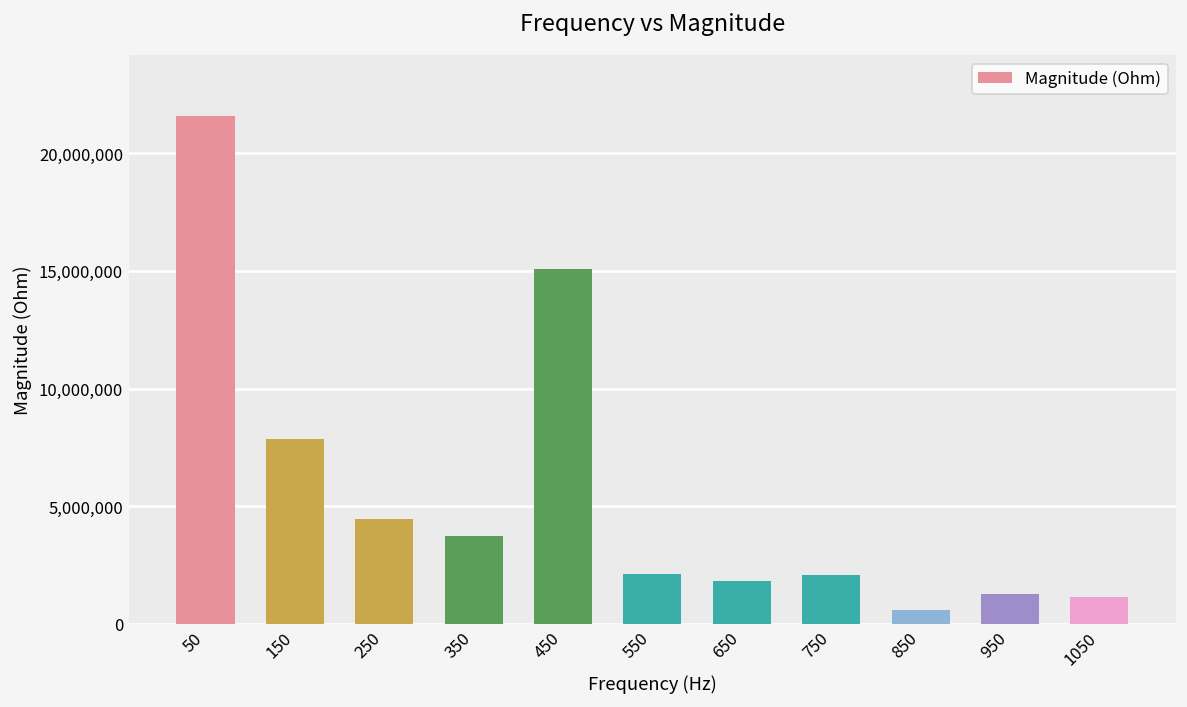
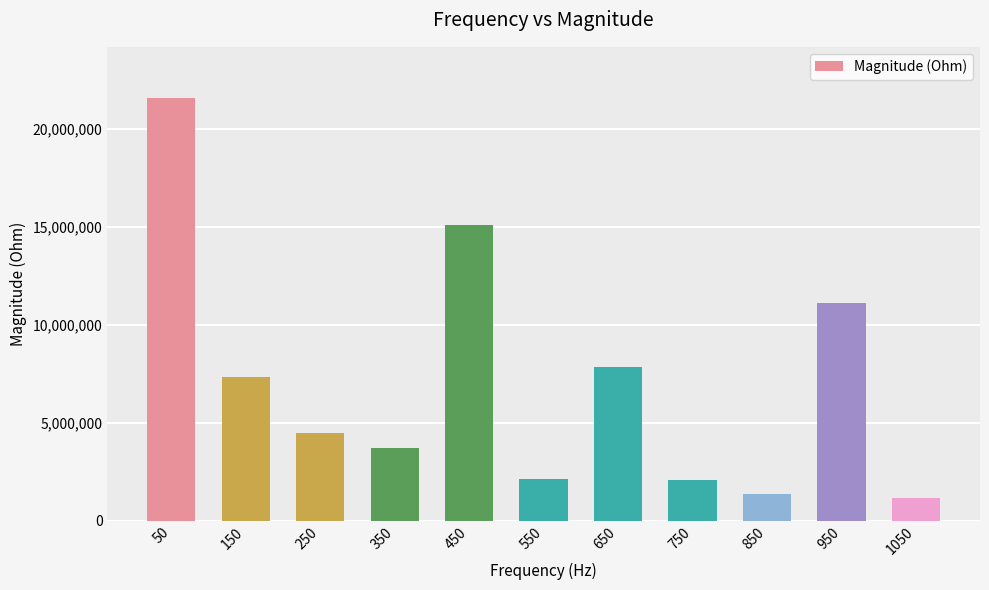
150: 7,900,000 -> 7,300,000
650: 1,800,000 -> 7,900,000
850: 600,000 -> 1,400,000
950: 1,300,000 -> 11,100,000
